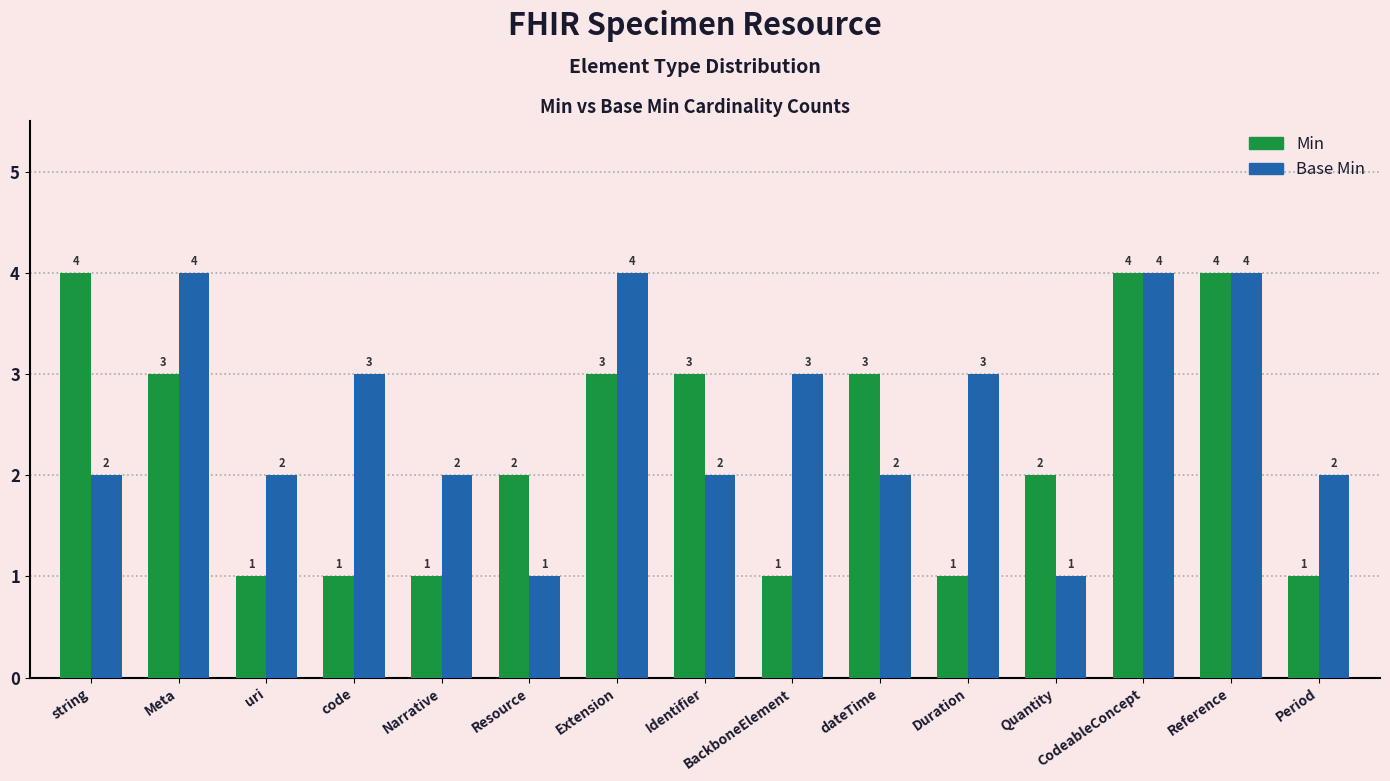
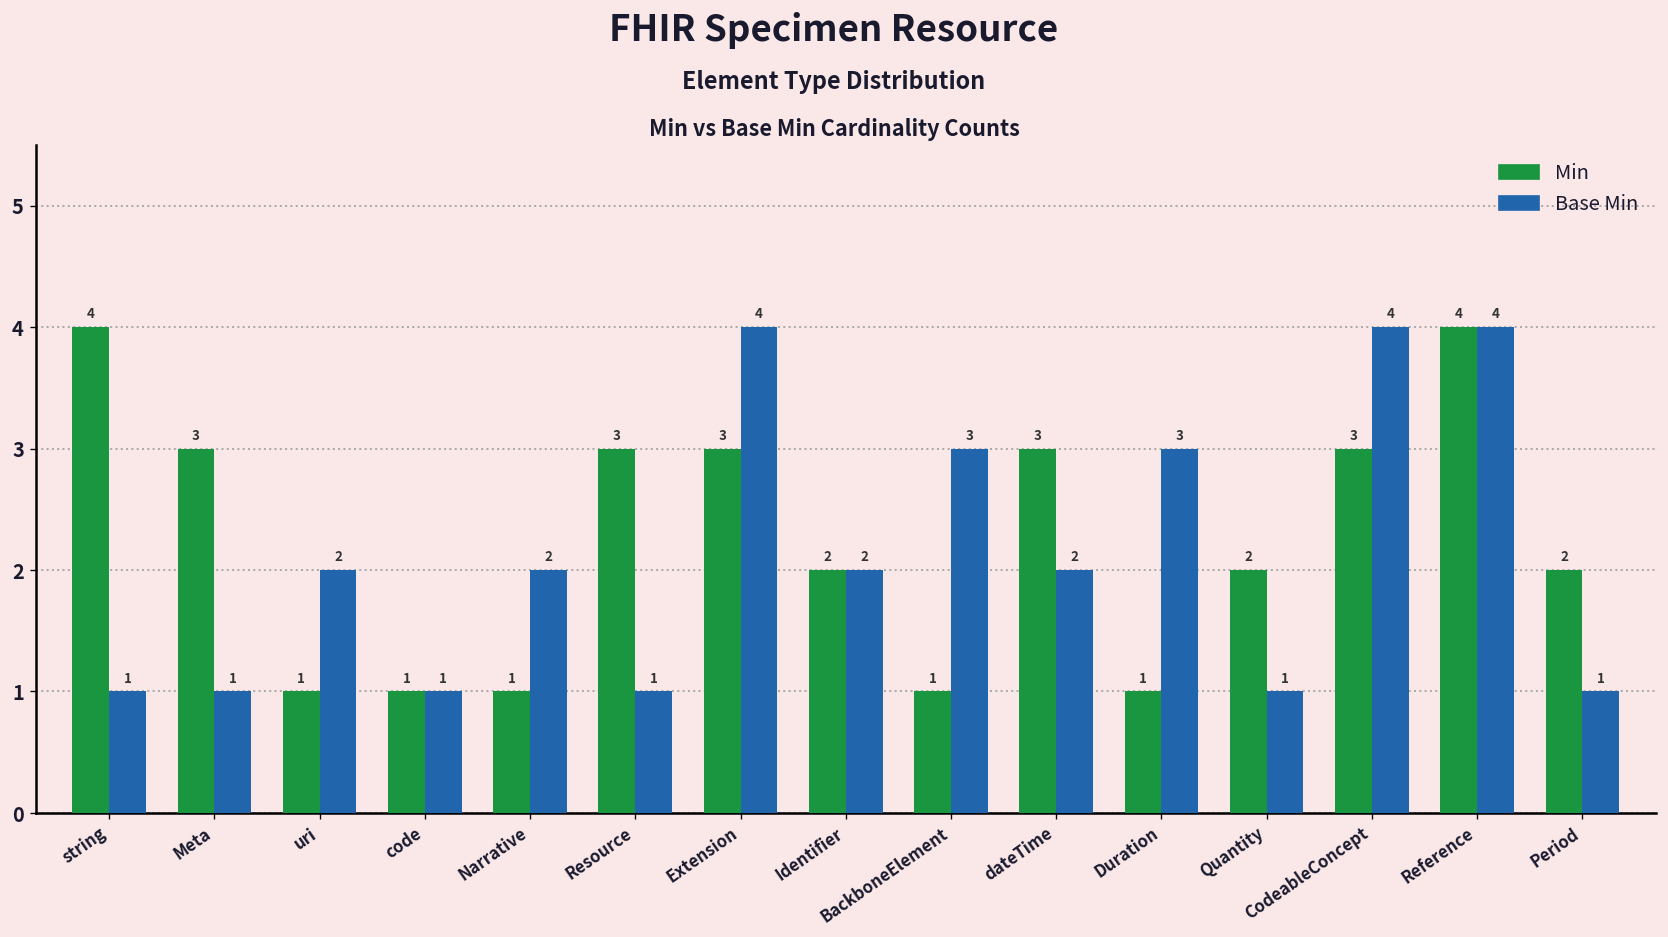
Base Min, string: 2 -> 1
Base Min, Meta: 4 -> 1
Base Min, code: 3 -> 1
Min, Resource: 2 -> 3
Min, Identifier: 3 -> 2
Min, CodeableConcept: 4 -> 3
Min, Period: 1 -> 2
Base Min, Period: 2 -> 1
